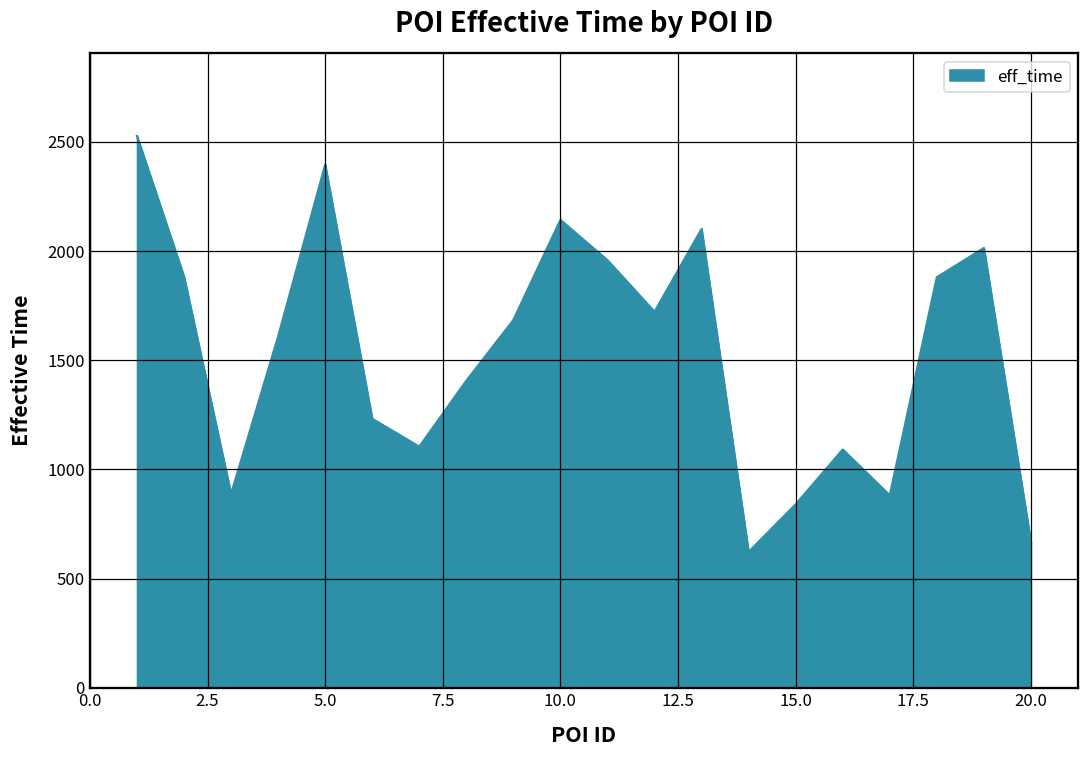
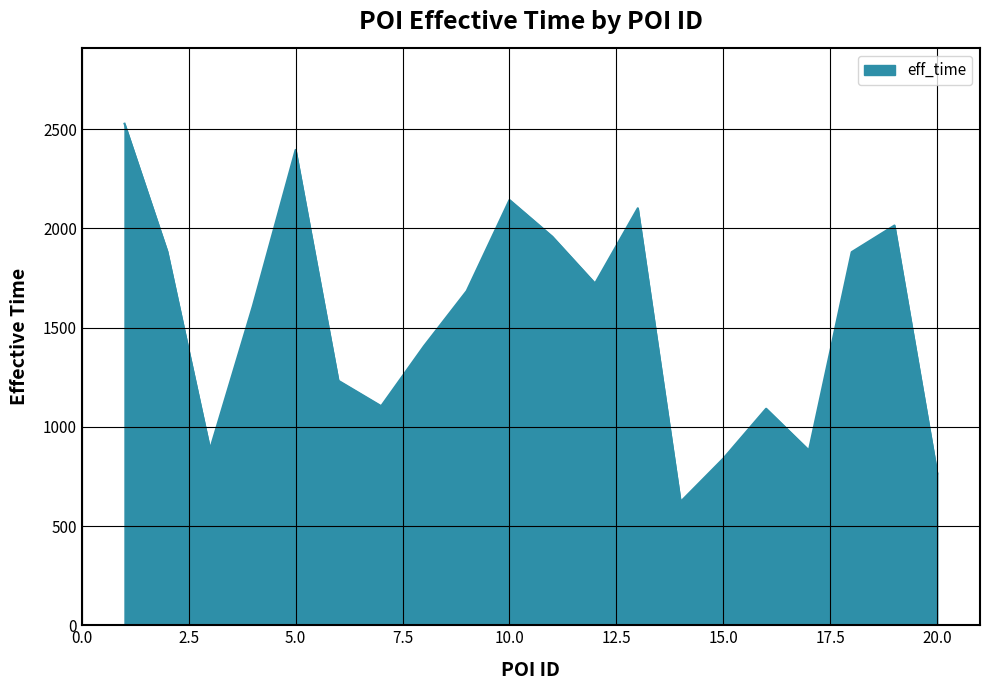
20.0: 670 -> 760
